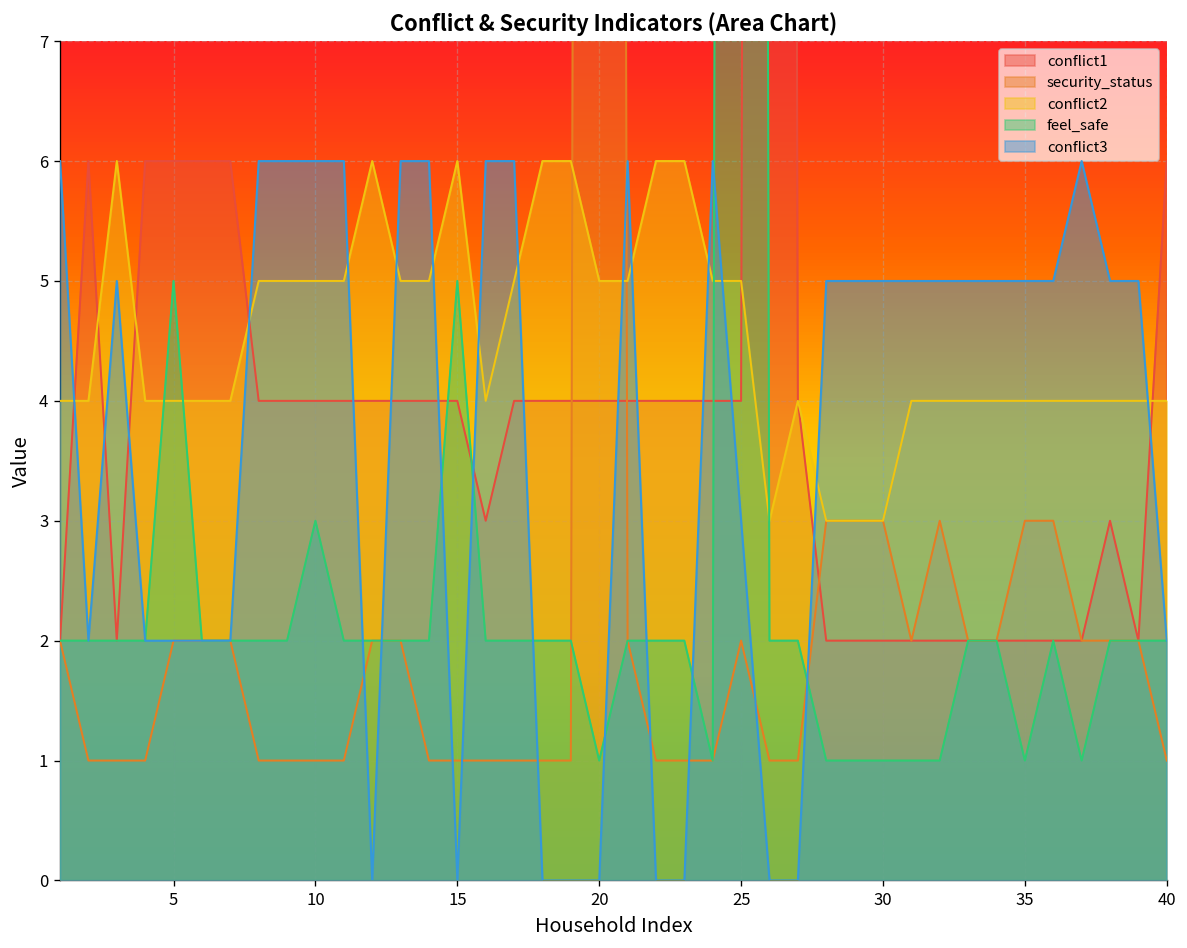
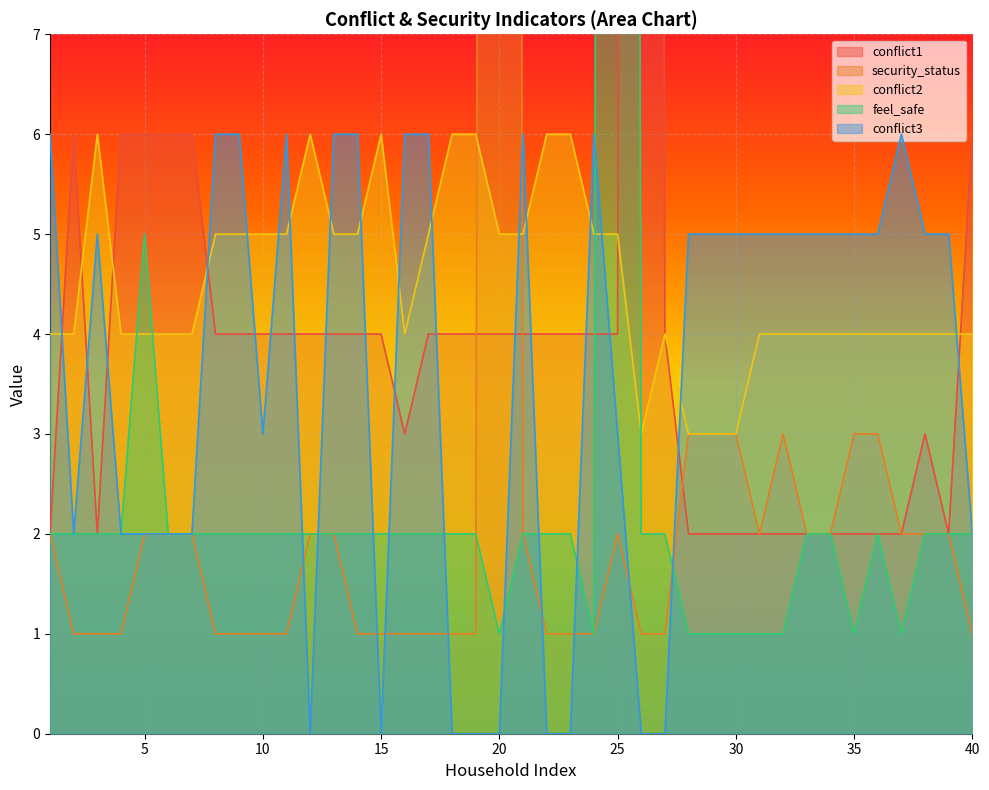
feel_safe, 10: 3 -> 2
conflict3, 10: 6 -> 3
feel_safe, 15: 5 -> 2
